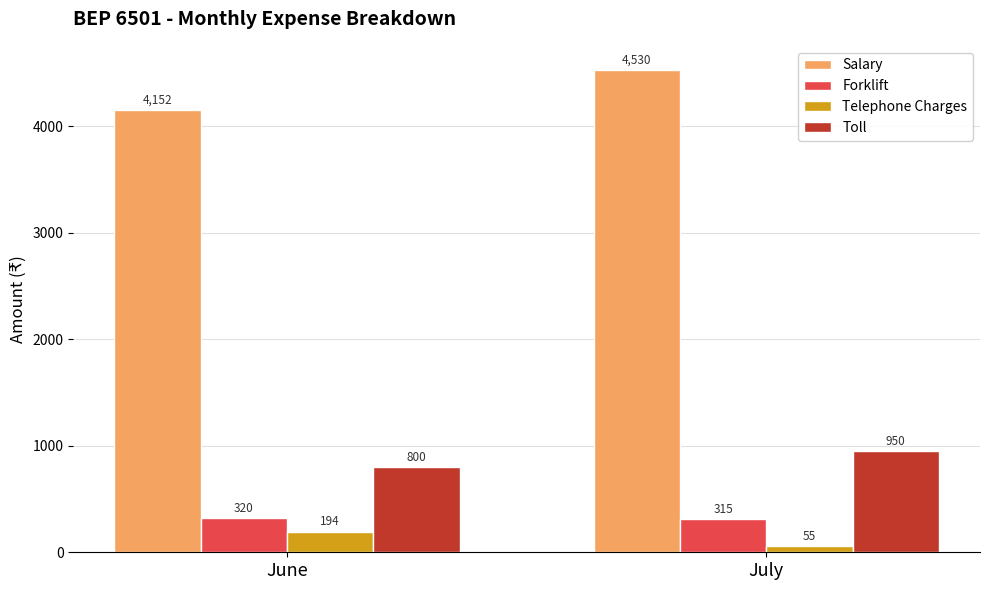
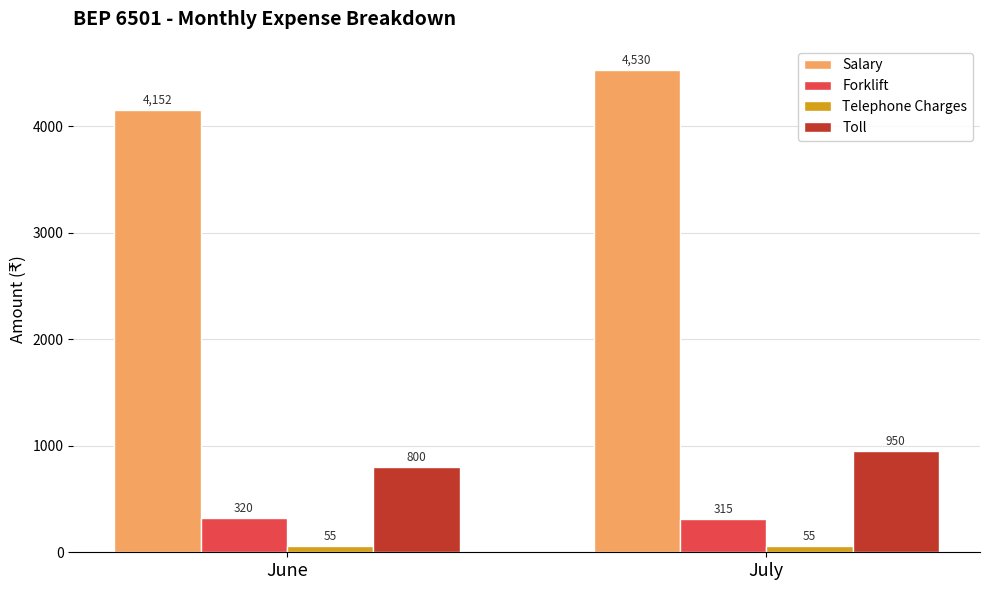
Telephone Charges, June: 194 -> 55
